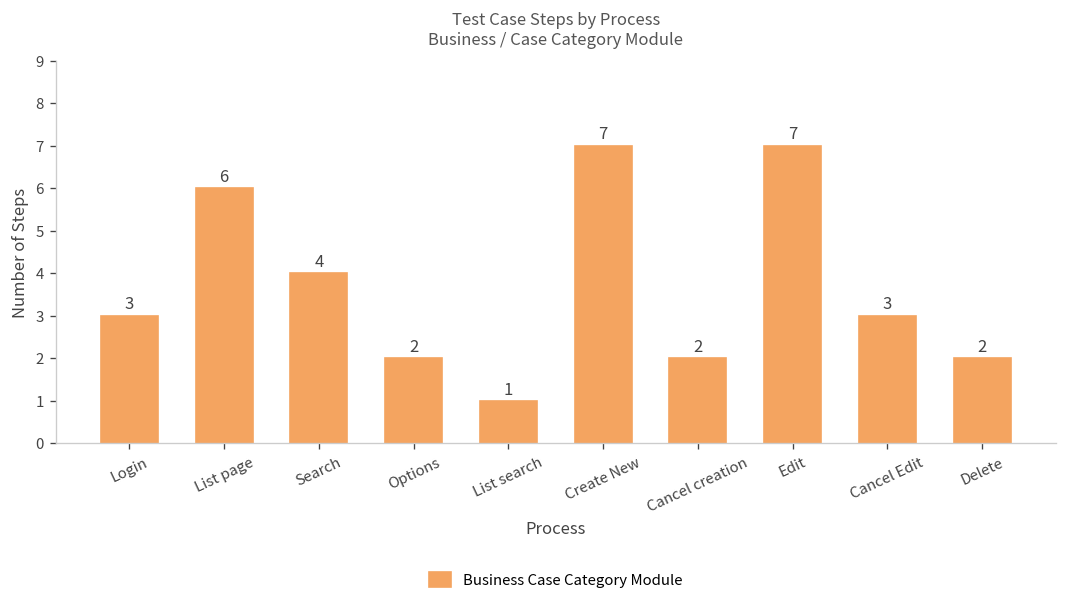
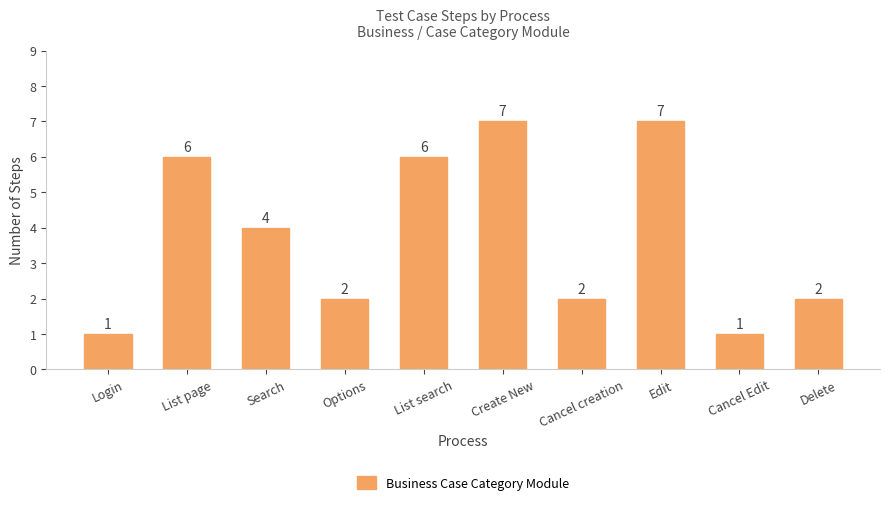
Login: 3 -> 1
List search: 1 -> 6
Cancel Edit: 3 -> 1
